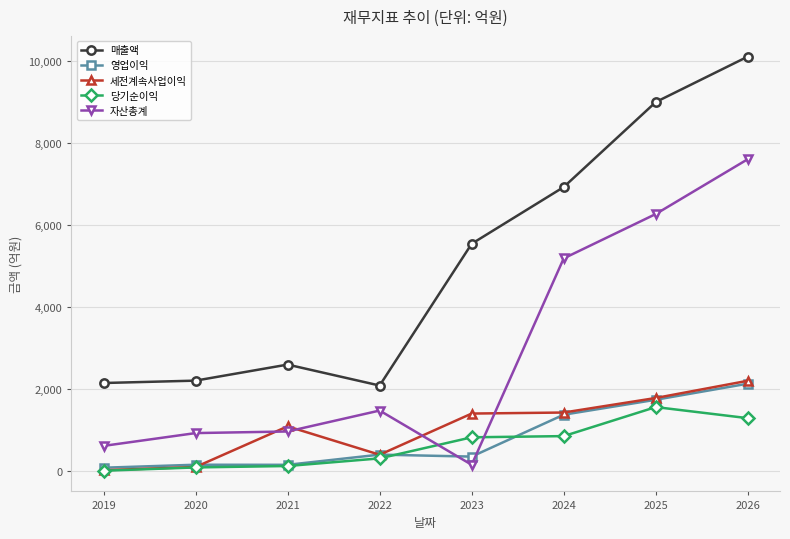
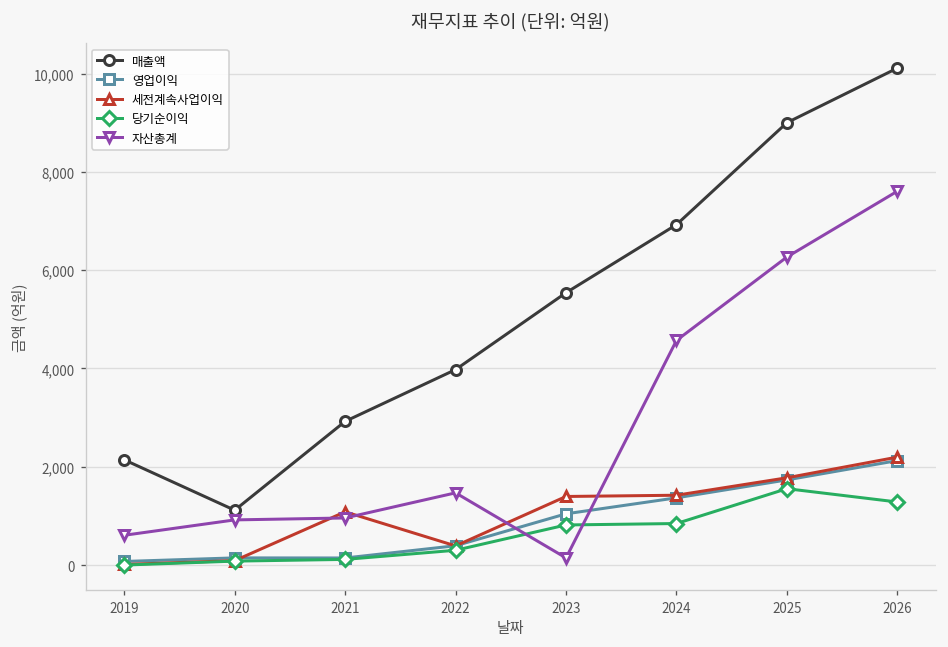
매출액, 2020: 2,200 -> 1,100
매출액, 2021: 2,600 -> 2,900
매출액, 2022: 2,100 -> 4,000
영업이익, 2023: 300 -> 1,000
자산총계, 2024: 5,200 -> 4,600
